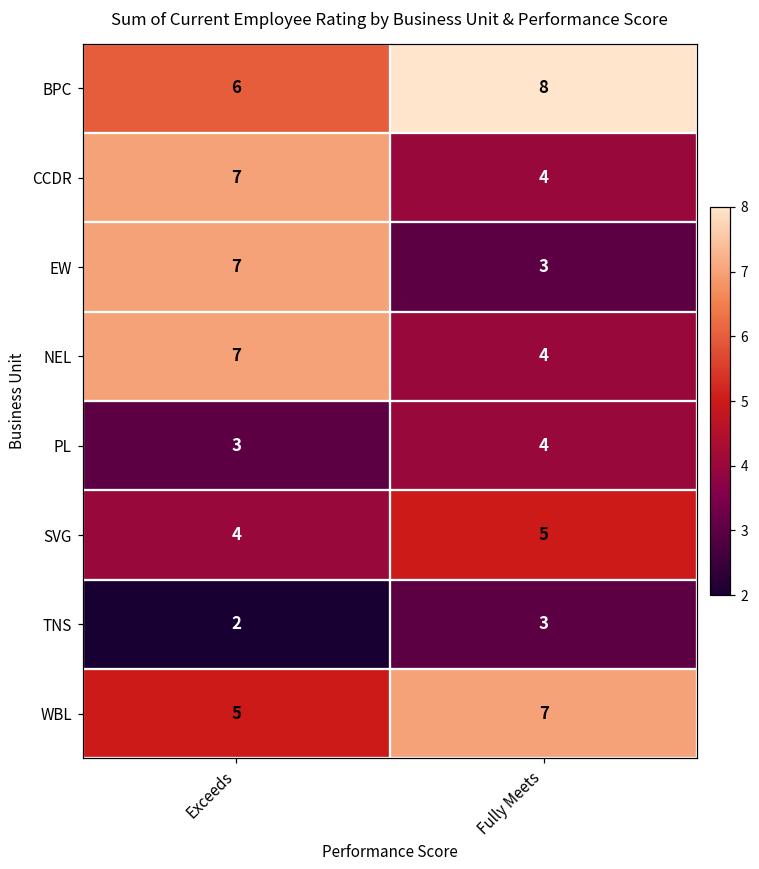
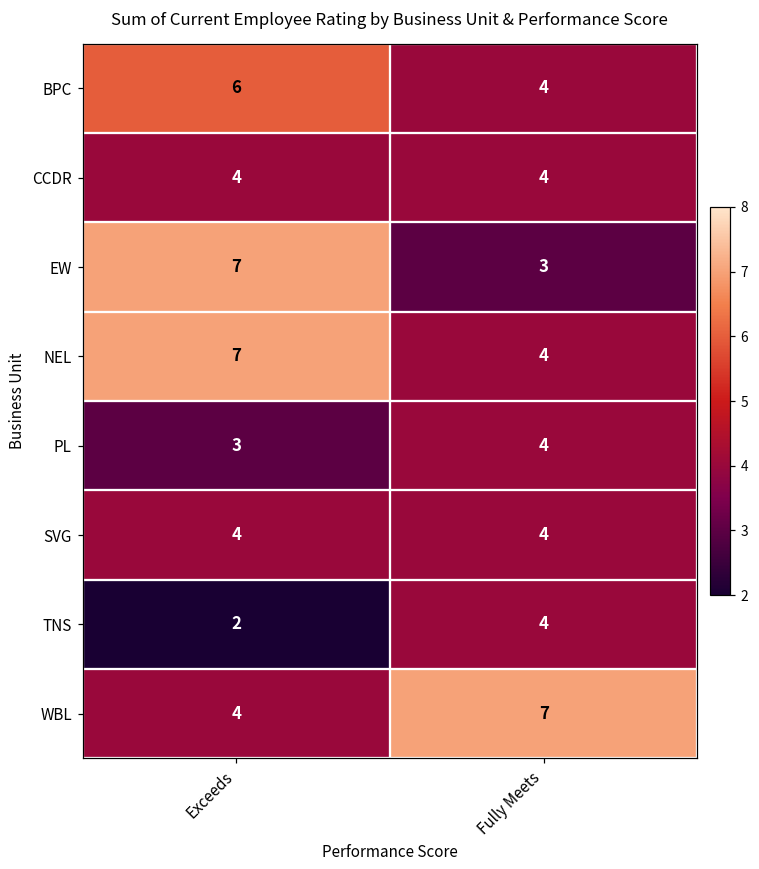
BPC, Fully Meets: 8 -> 4
CCDR, Exceeds: 7 -> 4
SVG, Fully Meets: 5 -> 4
TNS, Fully Meets: 3 -> 4
WBL, Exceeds: 5 -> 4
